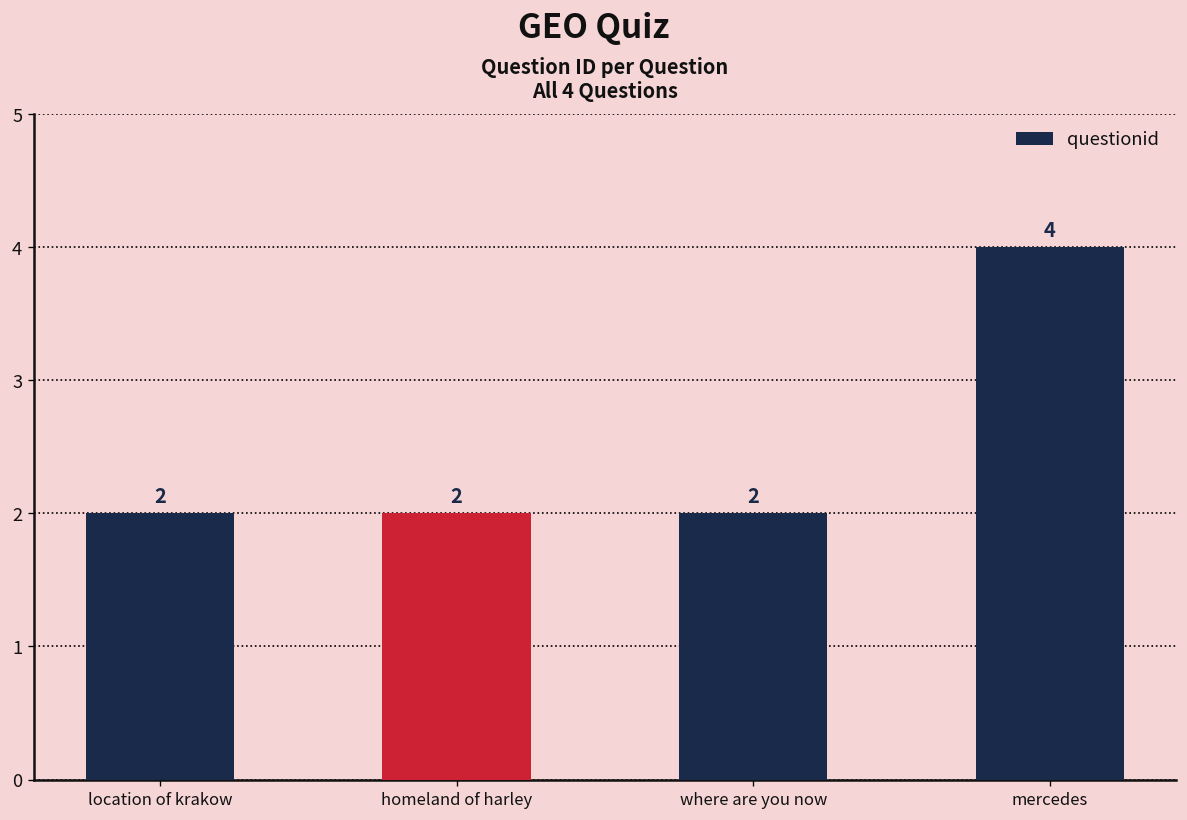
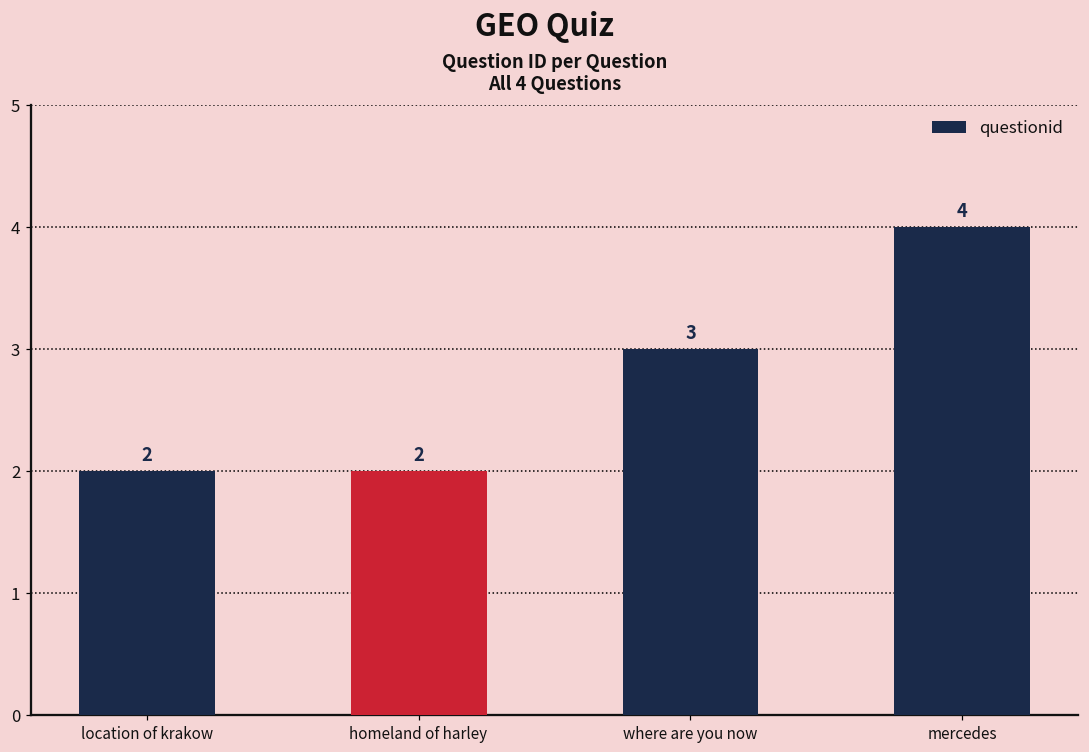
questionid, where are you now: 2 -> 3
